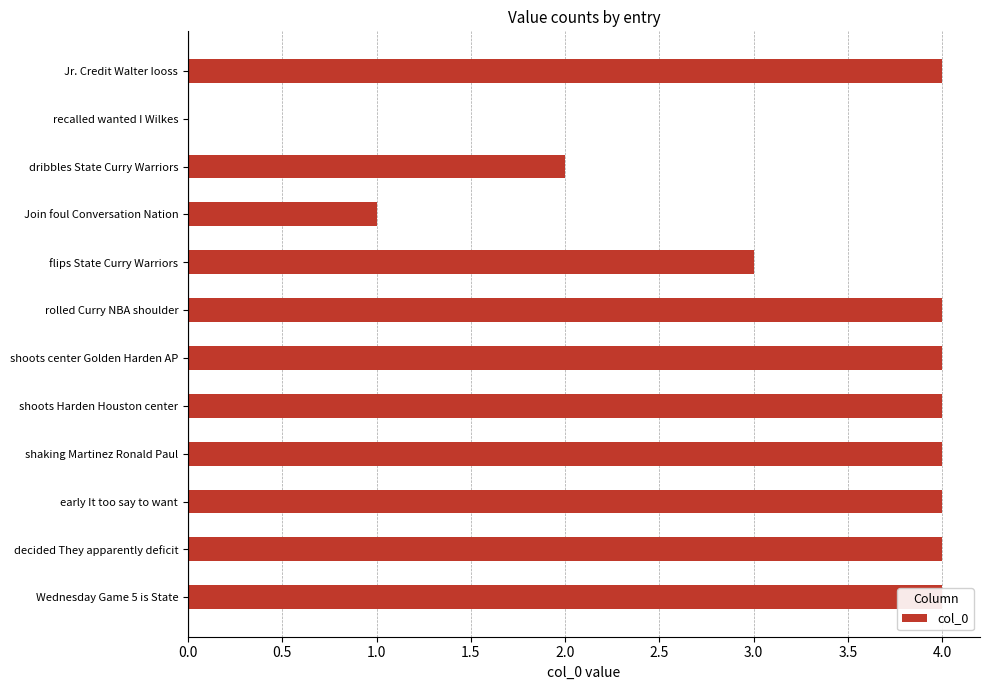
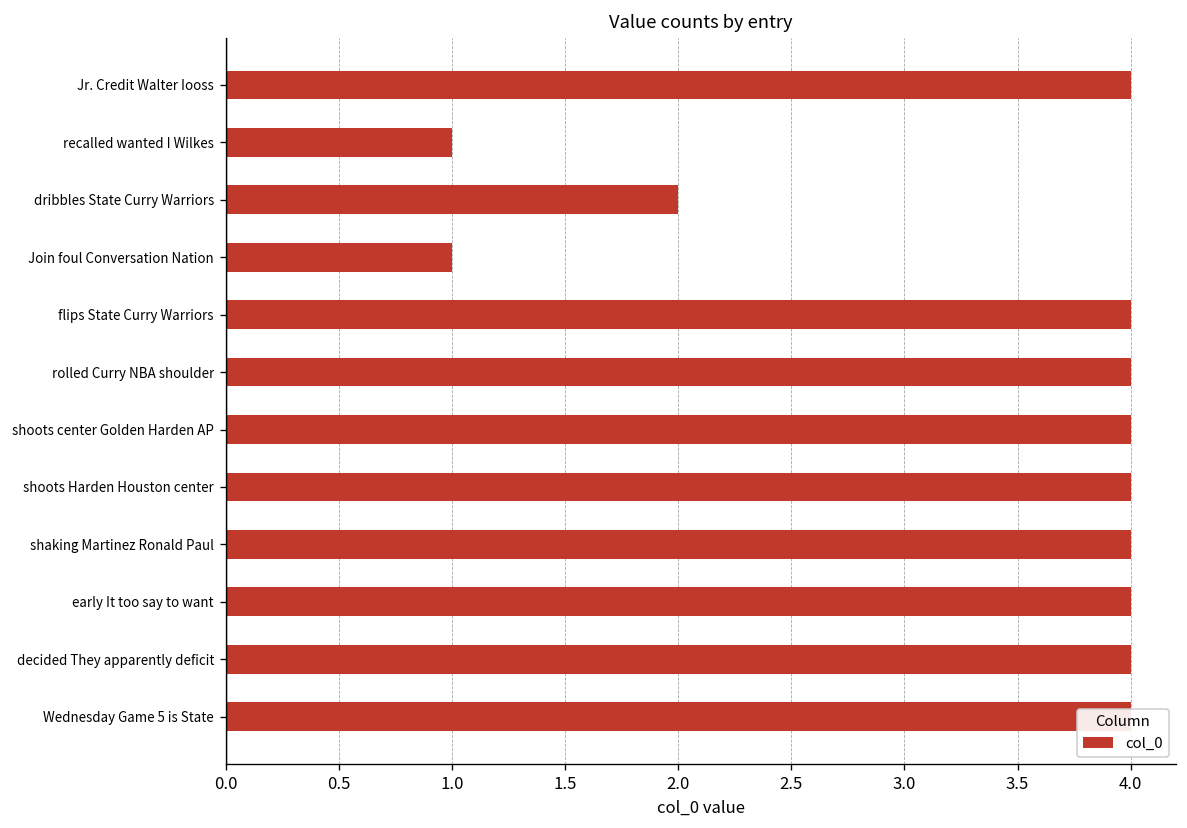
recalled wanted I Wilkes: 0 -> 1
flips State Curry Warriors: 3 -> 4
